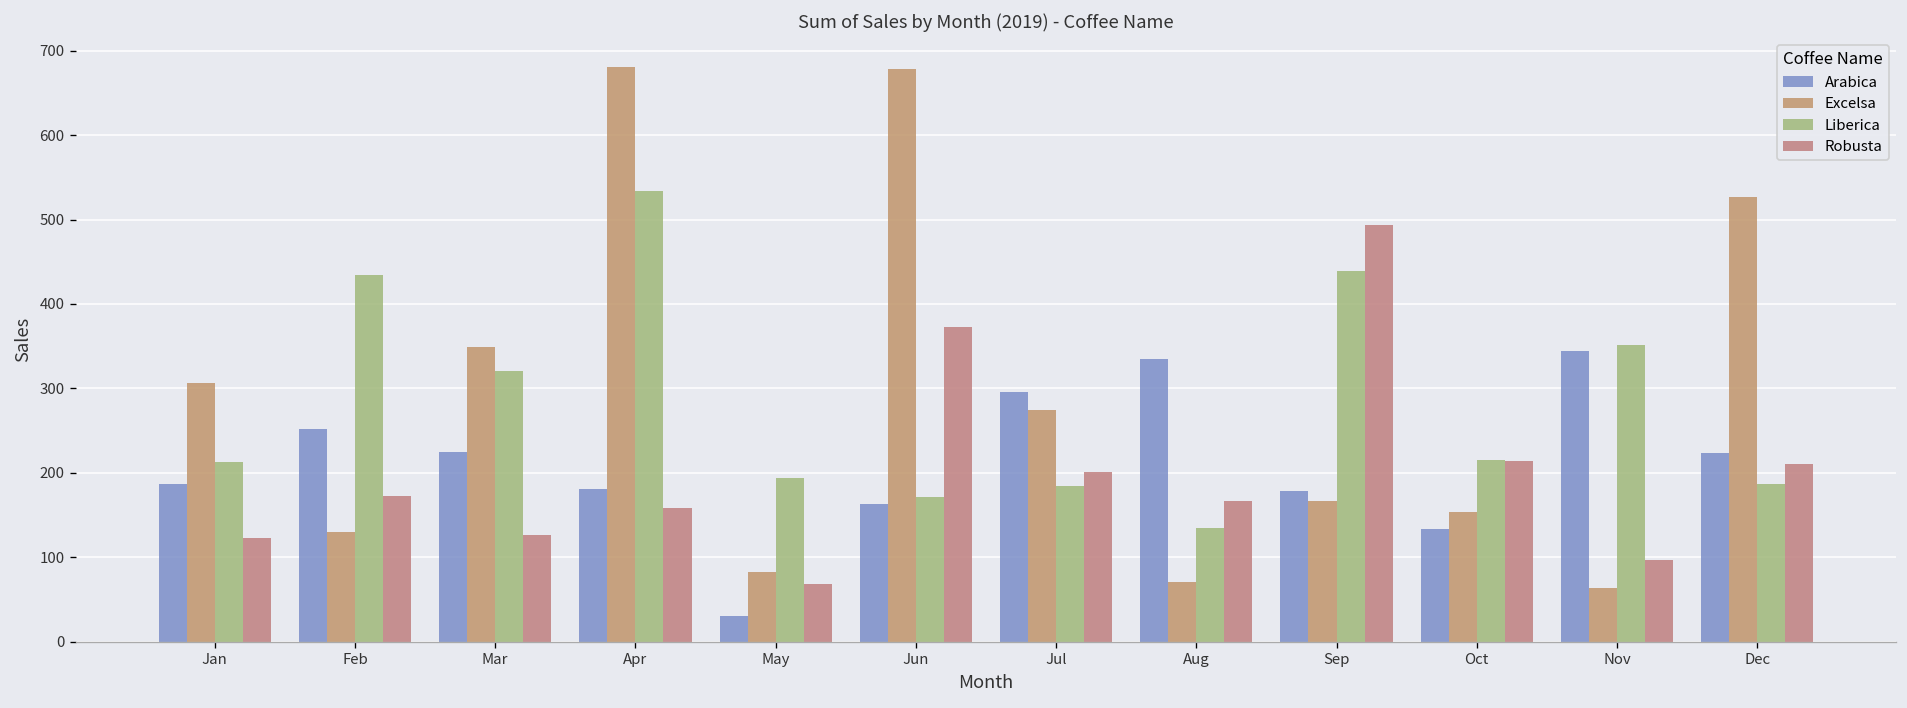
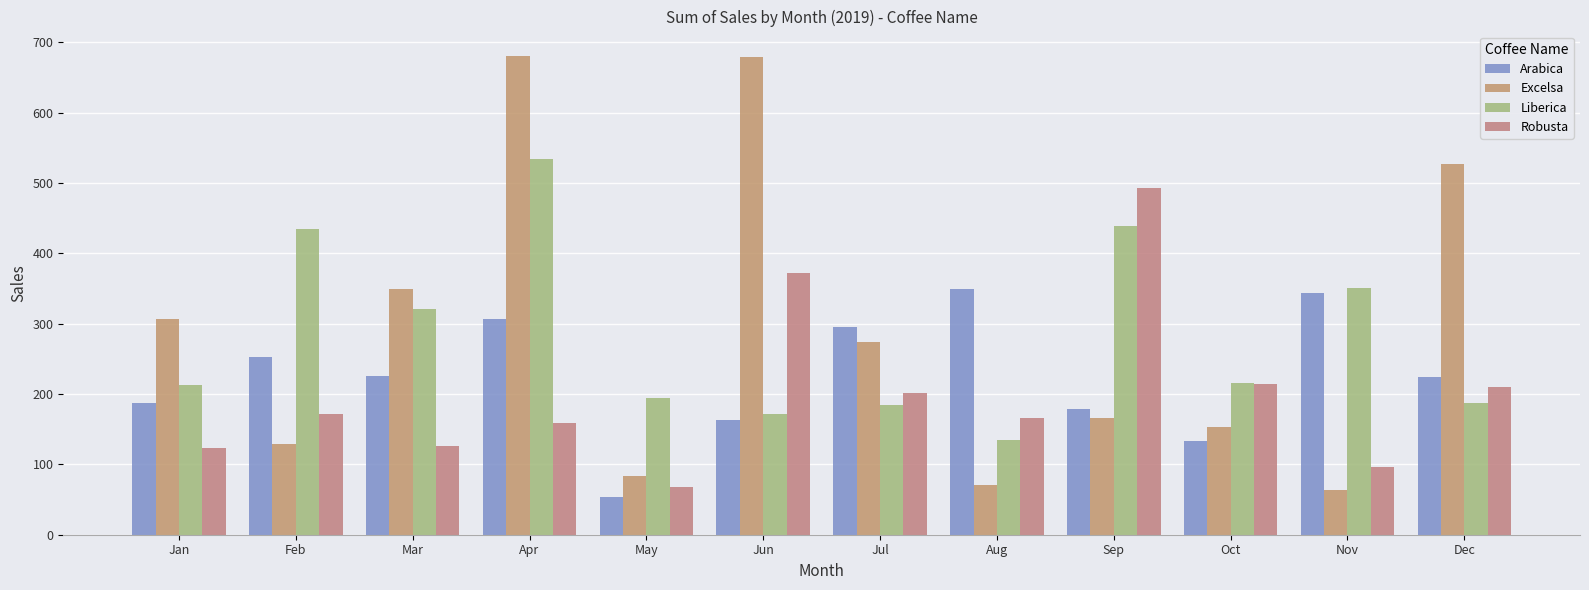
Arabica, Apr: 180 -> 310
Arabica, May: 30 -> 50
Arabica, Aug: 330 -> 350
